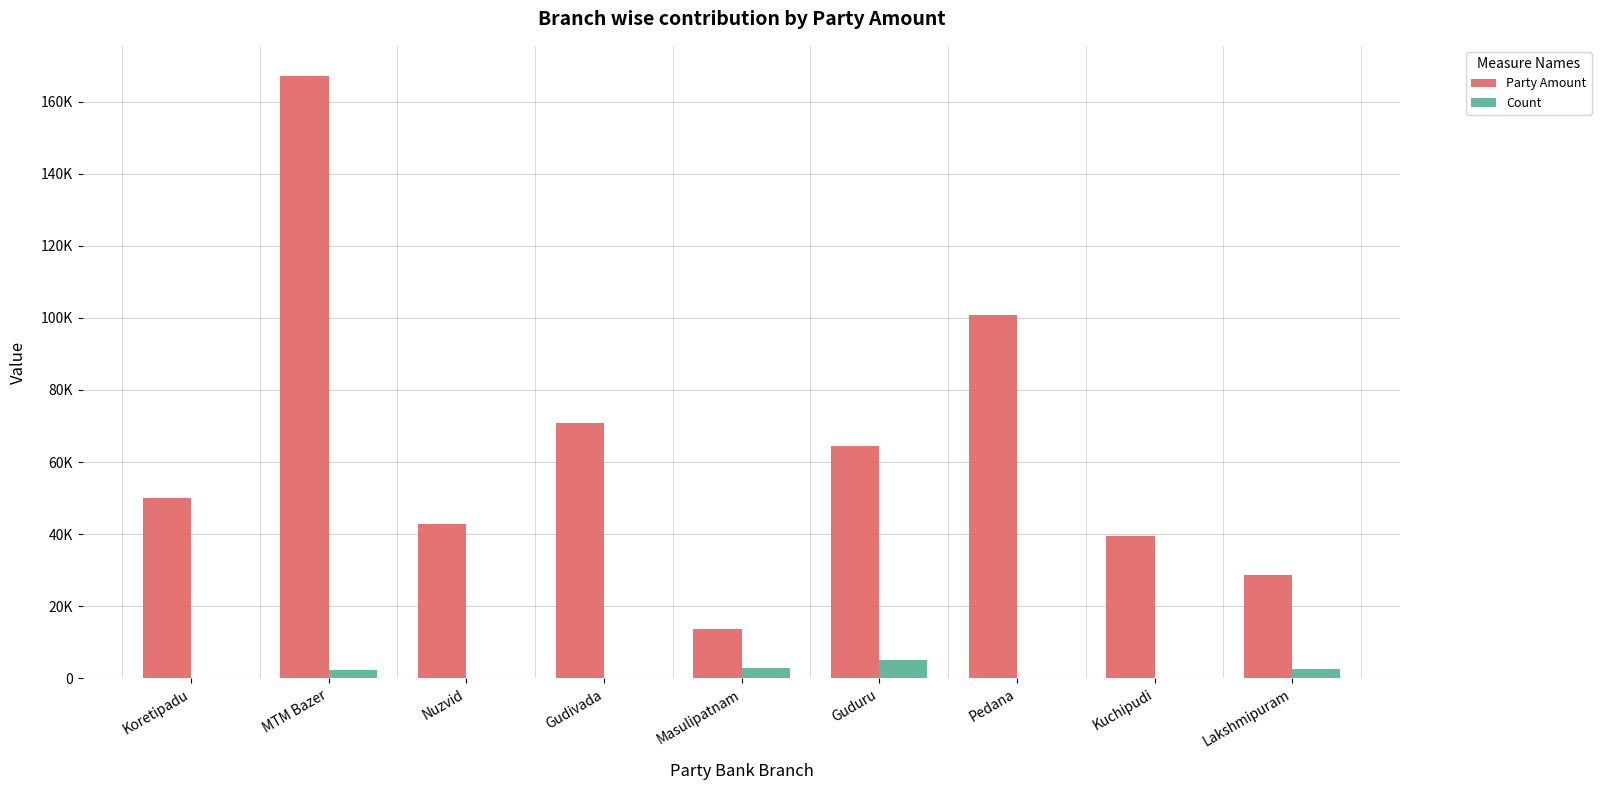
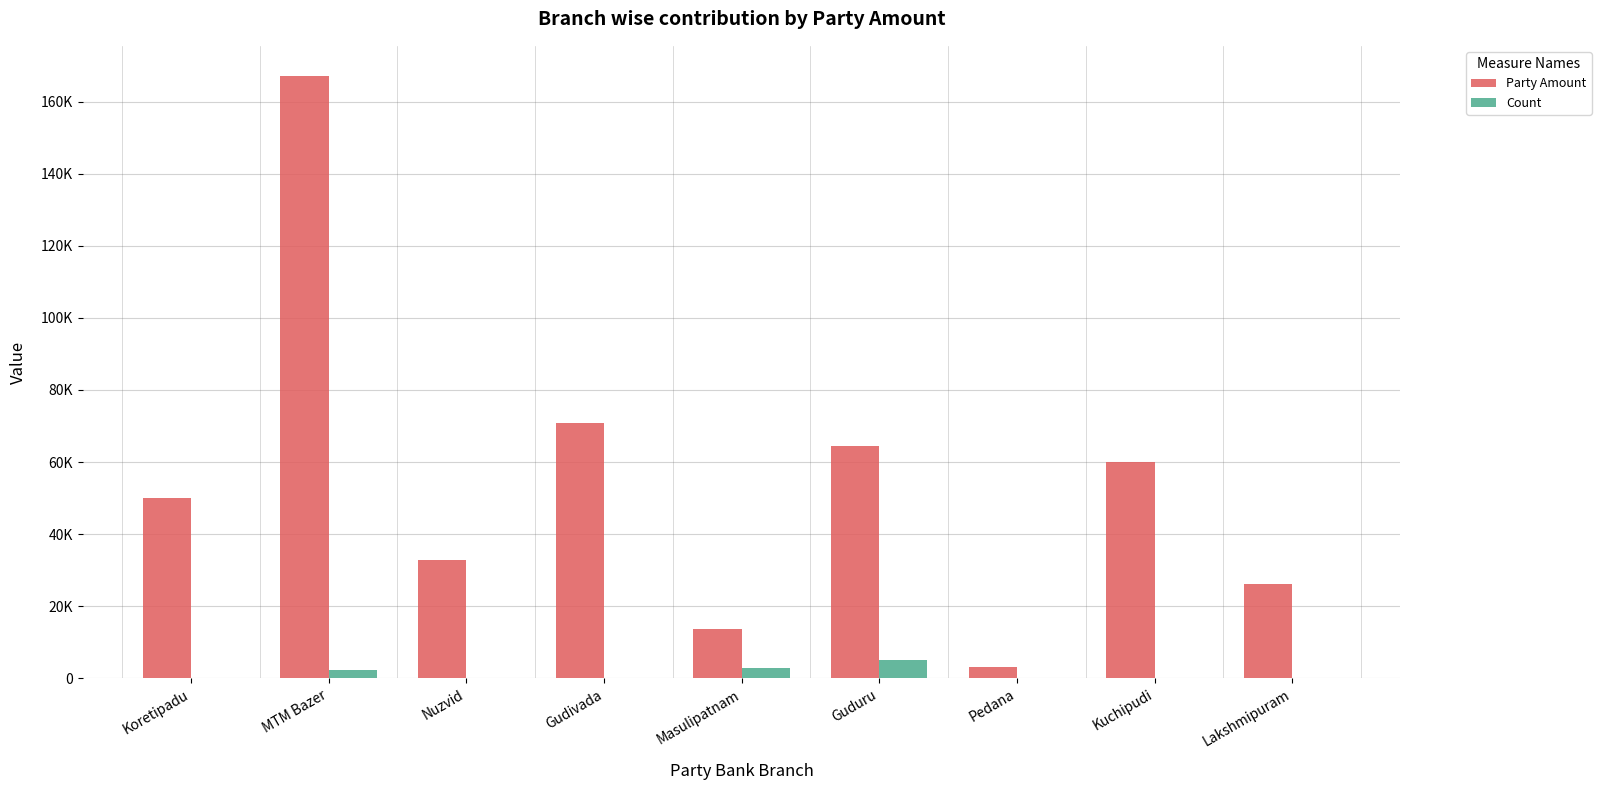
Party Amount, Nuzvid: 43000 -> 33000
Party Amount, Pedana: 101000 -> 3000
Party Amount, Kuchipudi: 40000 -> 60000
Party Amount, Lakshmipuram: 29000 -> 26000
Count, Lakshmipuram: 3000 -> 0
